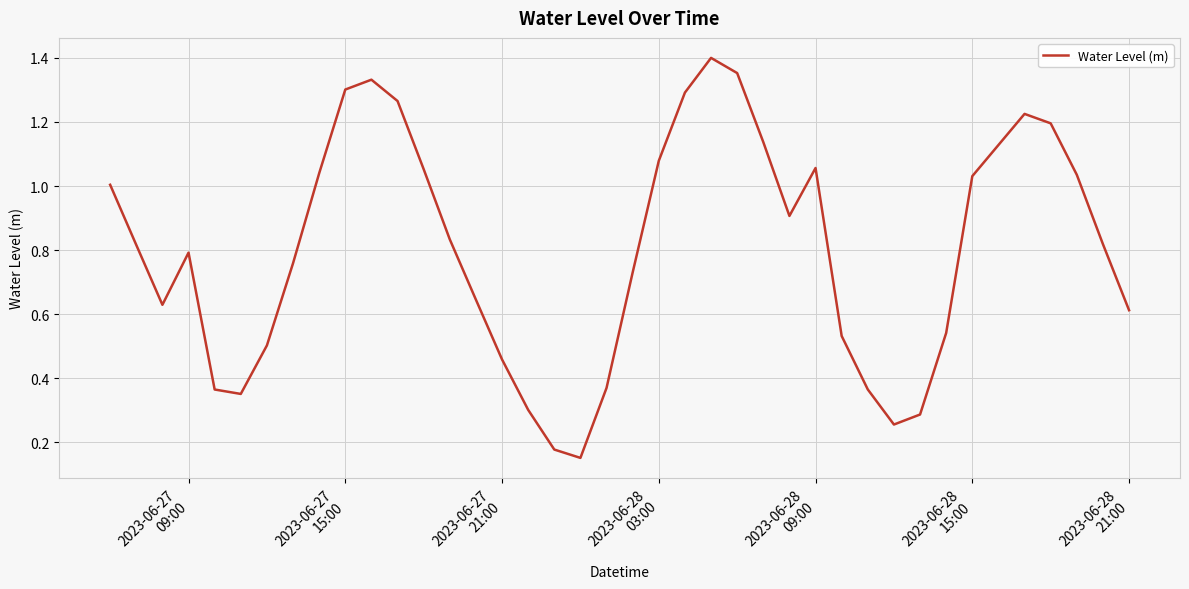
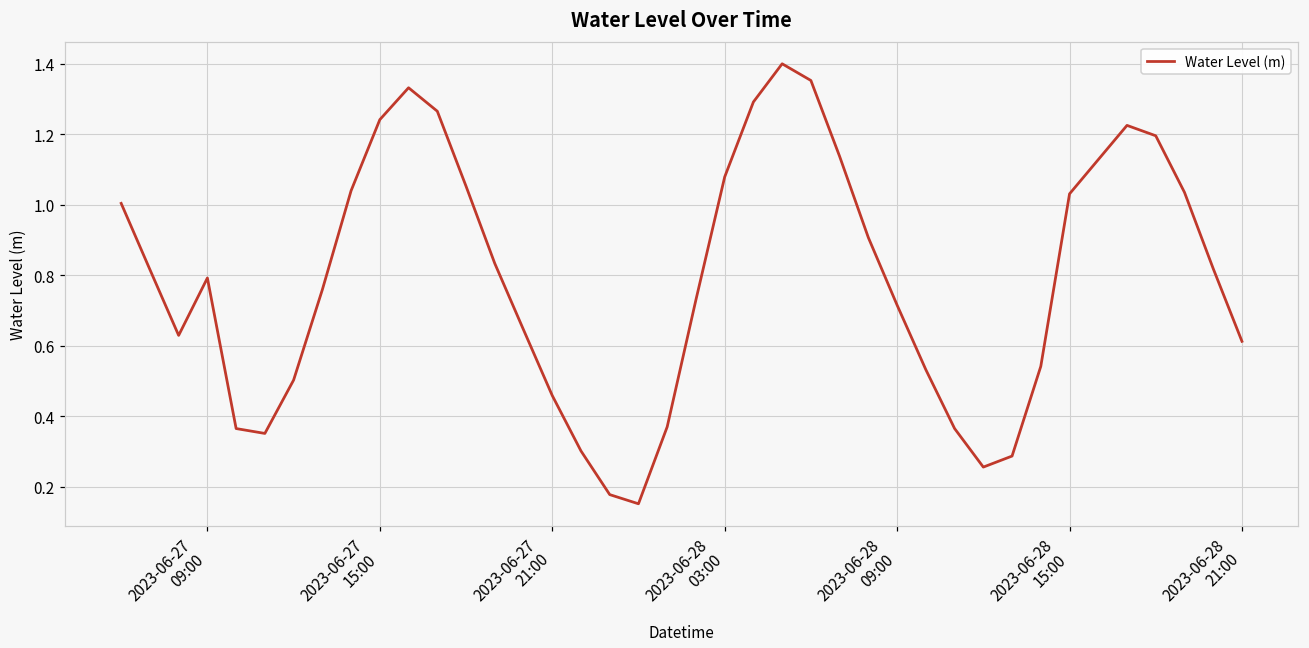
2023-06-27 15:00: 1.30 -> 1.24
2023-06-28 09:00: 1.06 -> 0.72
